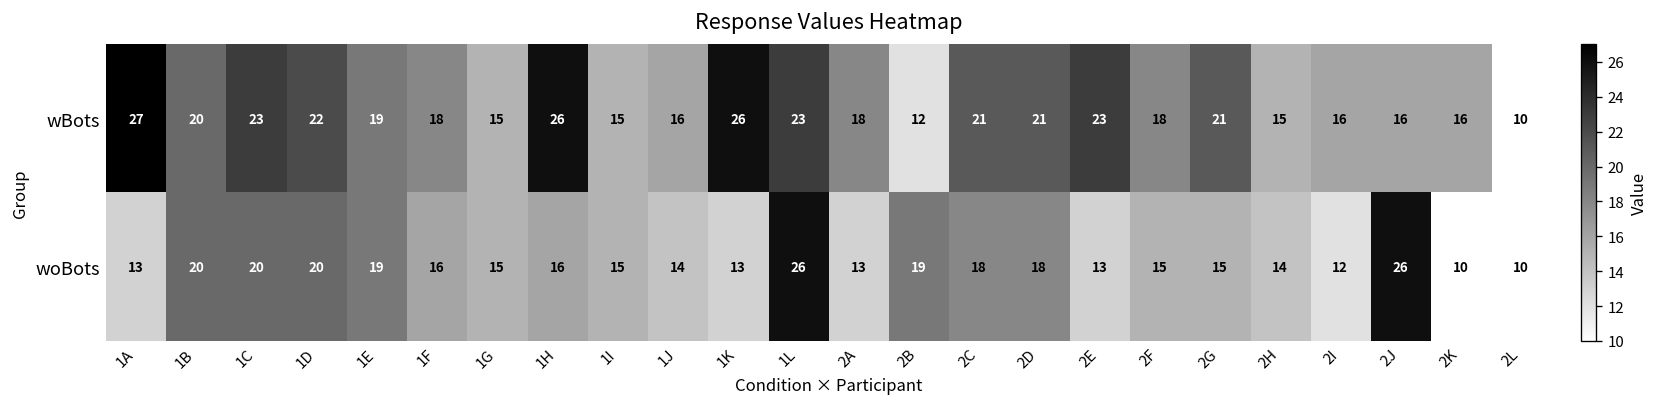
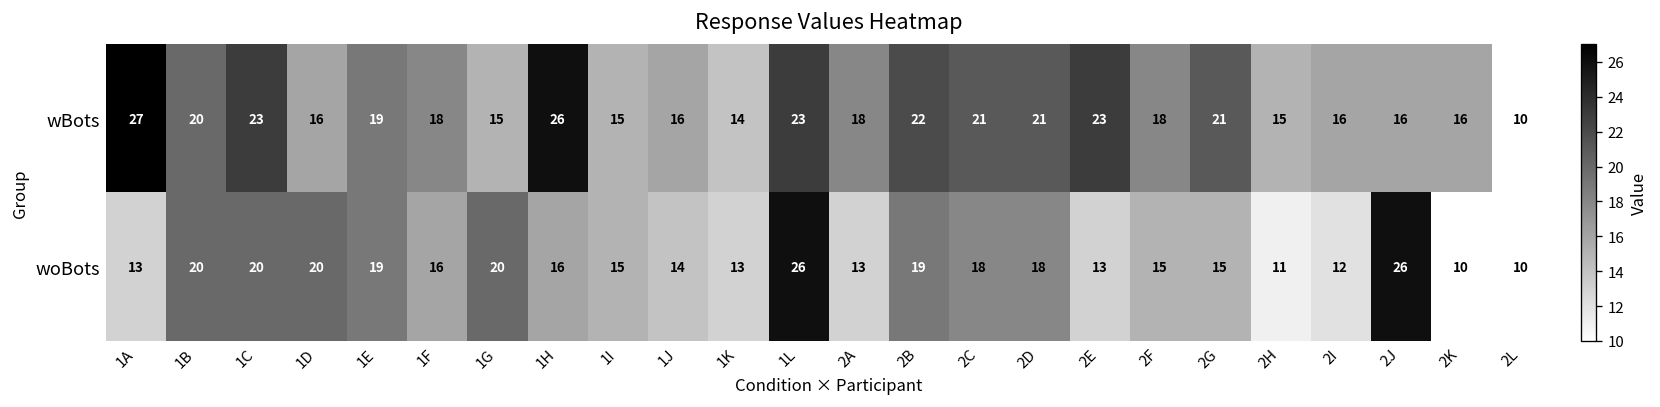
wBots, 1D: 22 -> 16
wBots, 1K: 26 -> 14
wBots, 2B: 12 -> 22
woBots, 1G: 15 -> 20
woBots, 2H: 14 -> 11
